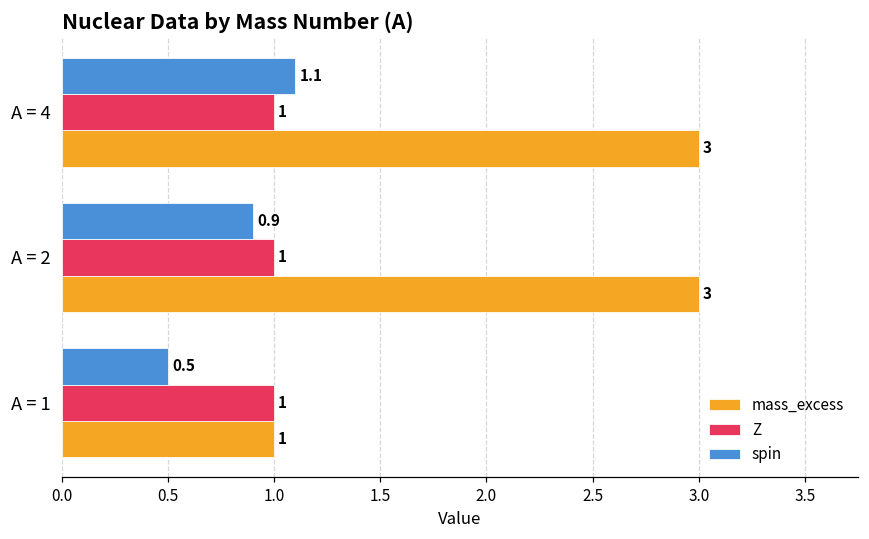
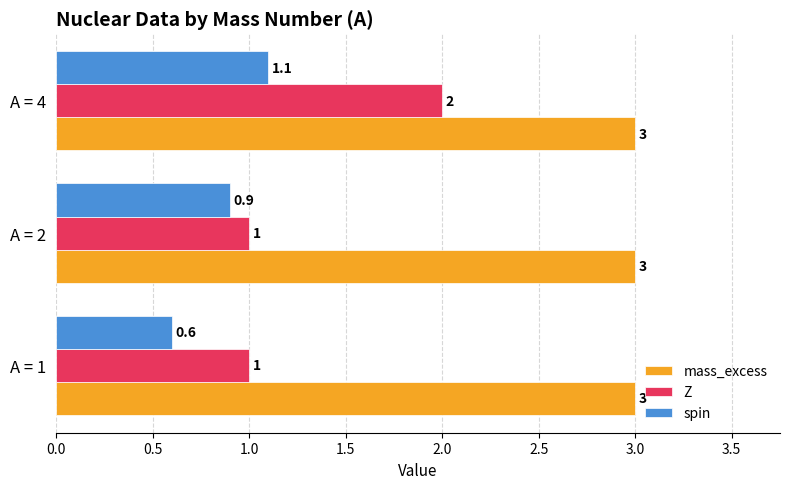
Z, A = 4: 1 -> 2
spin, A = 1: 0.5 -> 0.6
mass_excess, A = 1: 1 -> 3
